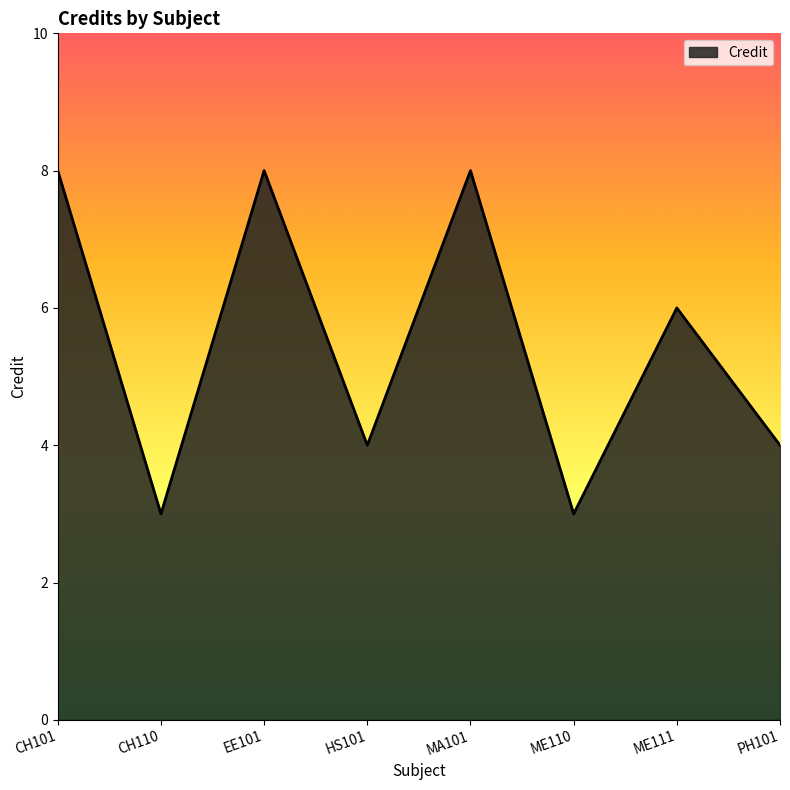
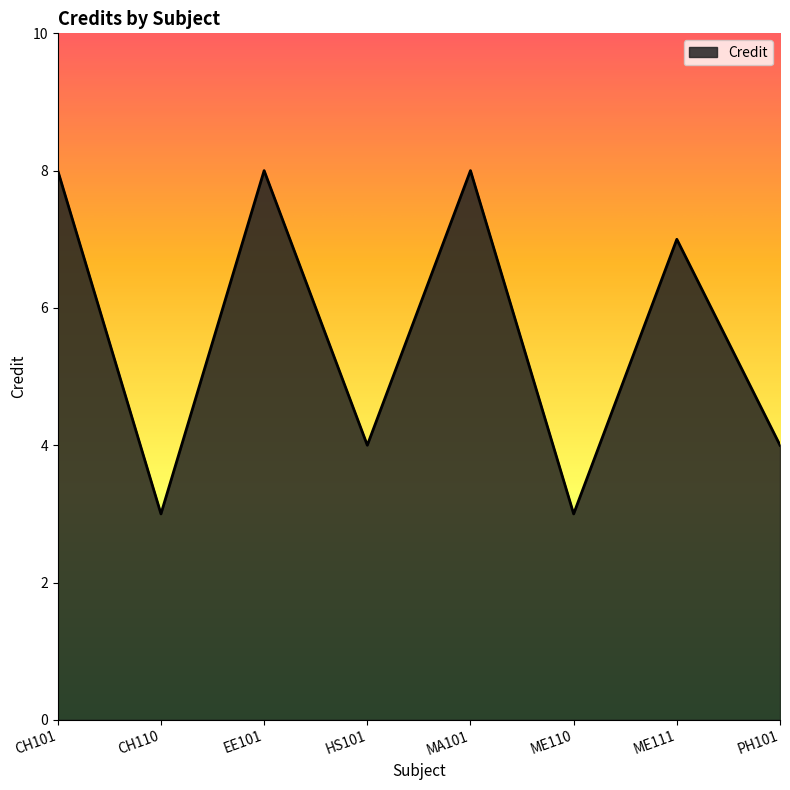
ME111: 6 -> 7
